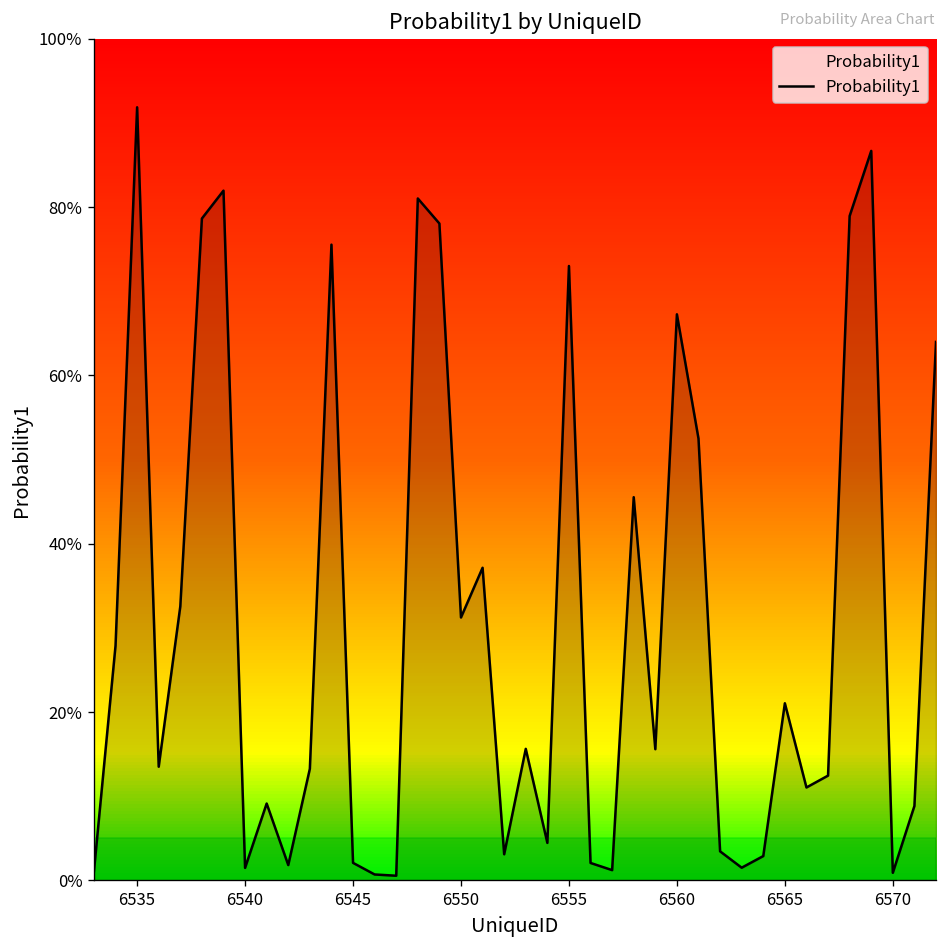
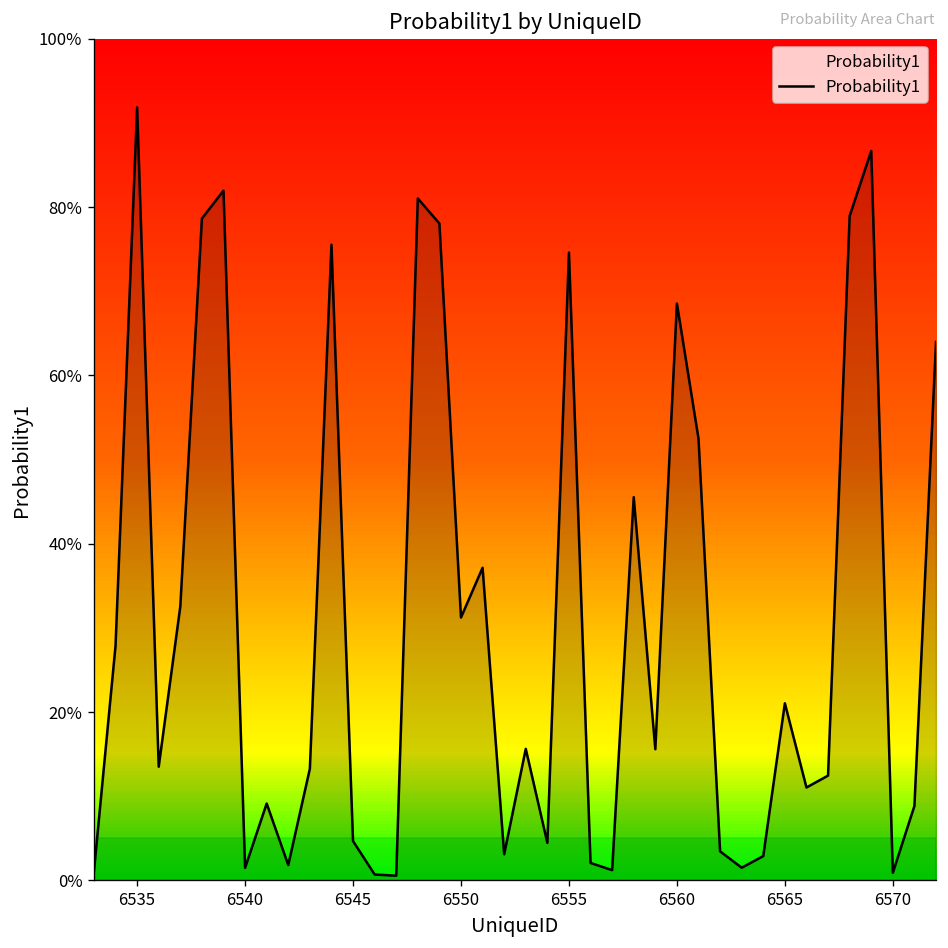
6545: 2% -> 5%
6555: 73% -> 75%
6560: 67% -> 69%
